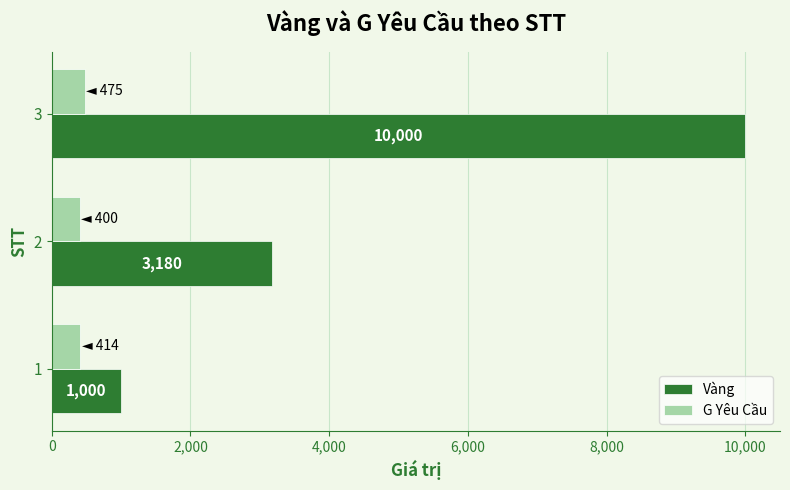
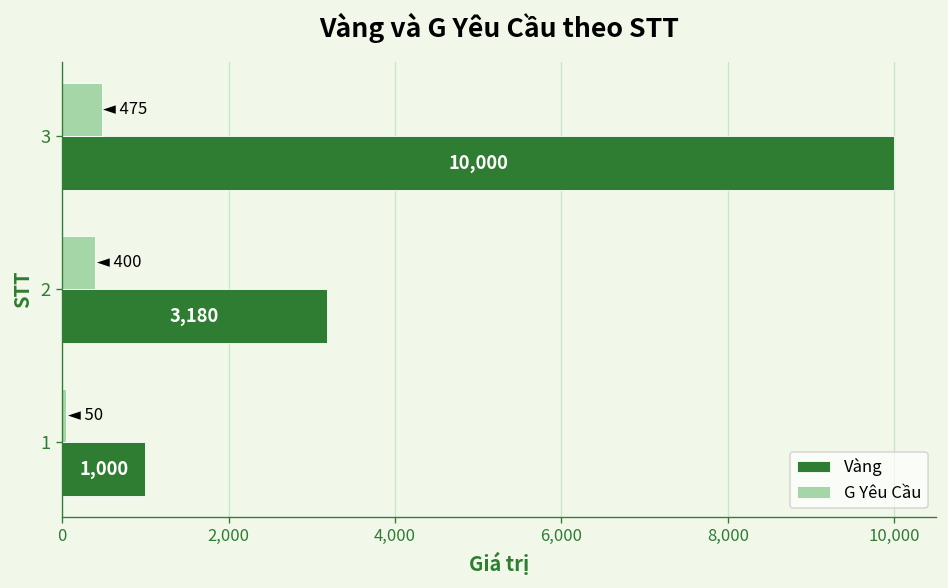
G Yêu Cầu, 1: 414 -> 50
